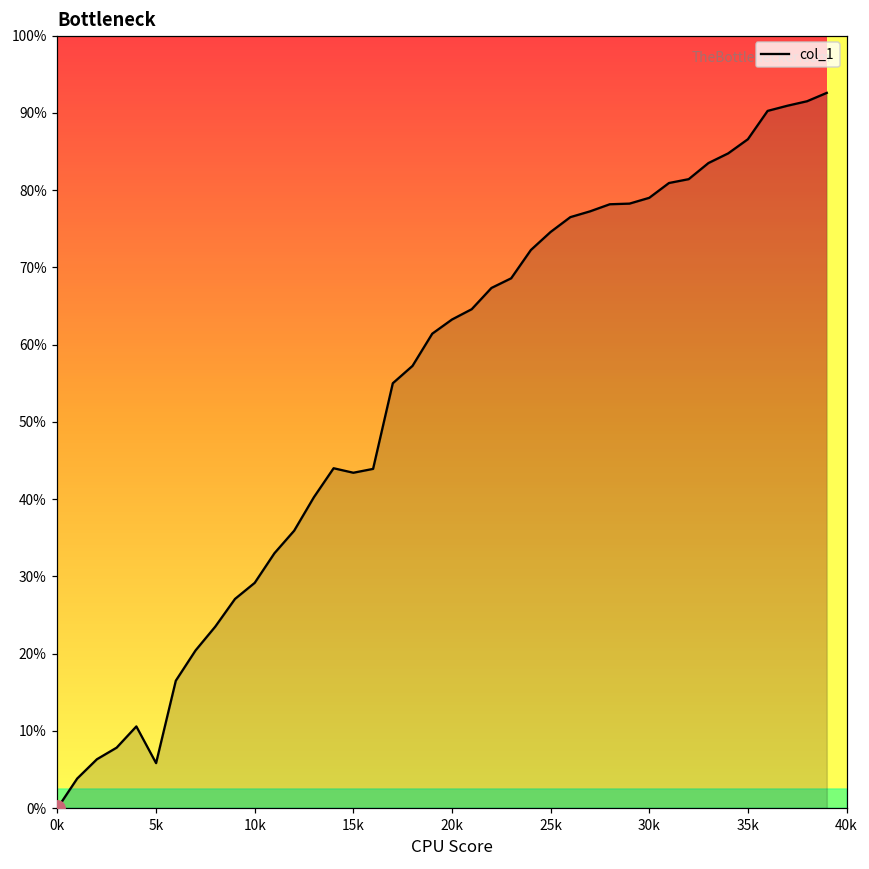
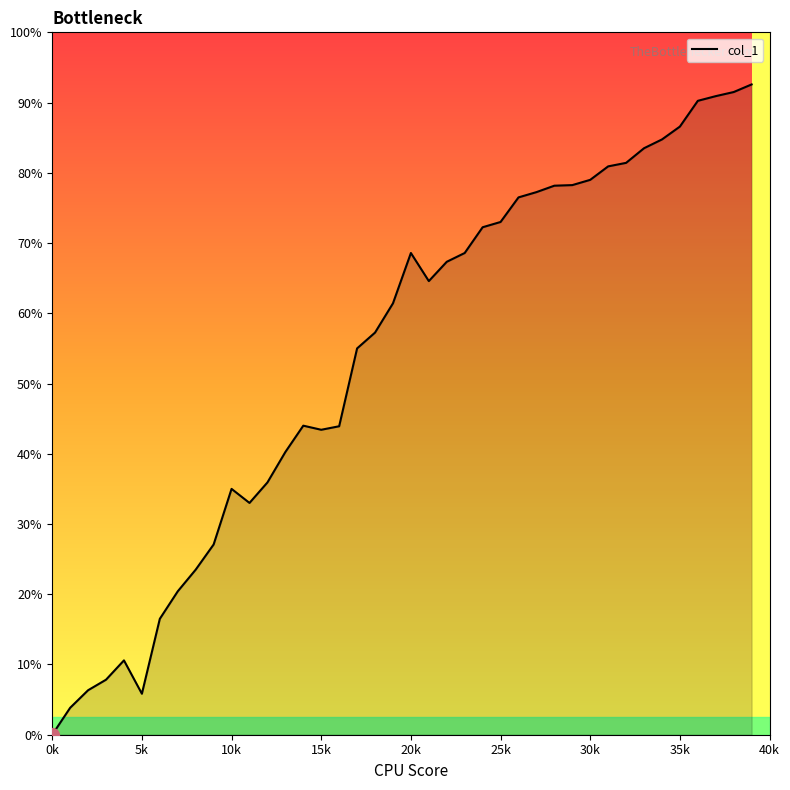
col_1, 10k: 29% -> 35%
col_1, 20k: 63% -> 69%
col_1, 25k: 75% -> 73%
